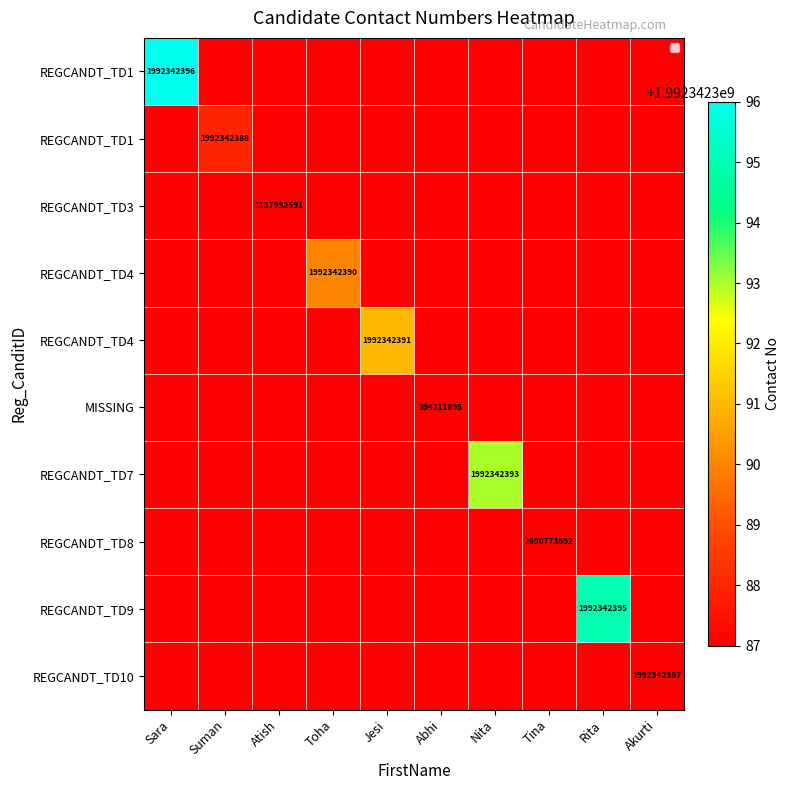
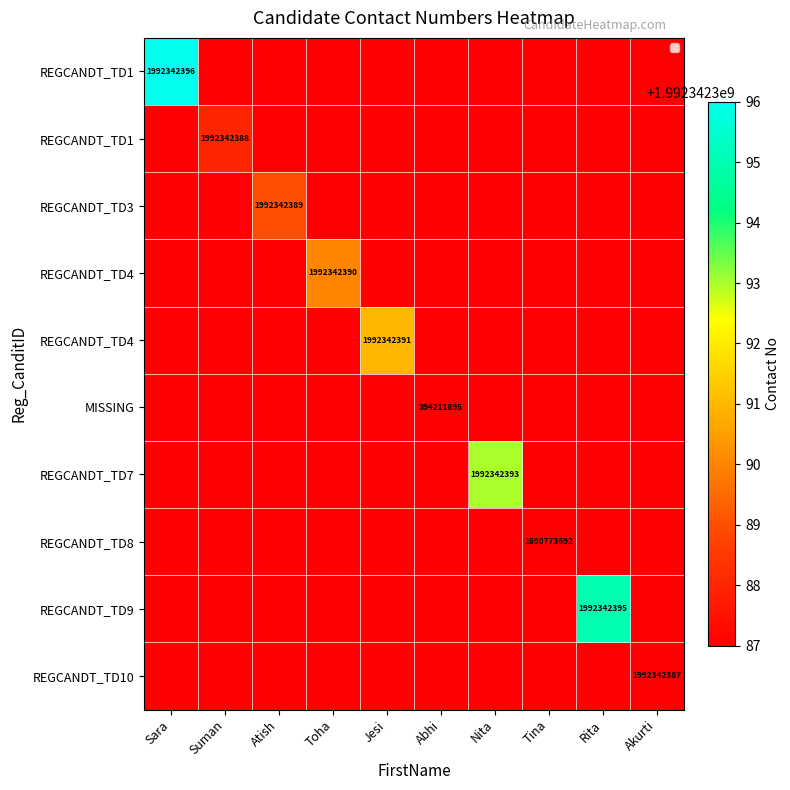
REGCANDT_TD3, Atish: 1137992591 -> 1992342389
